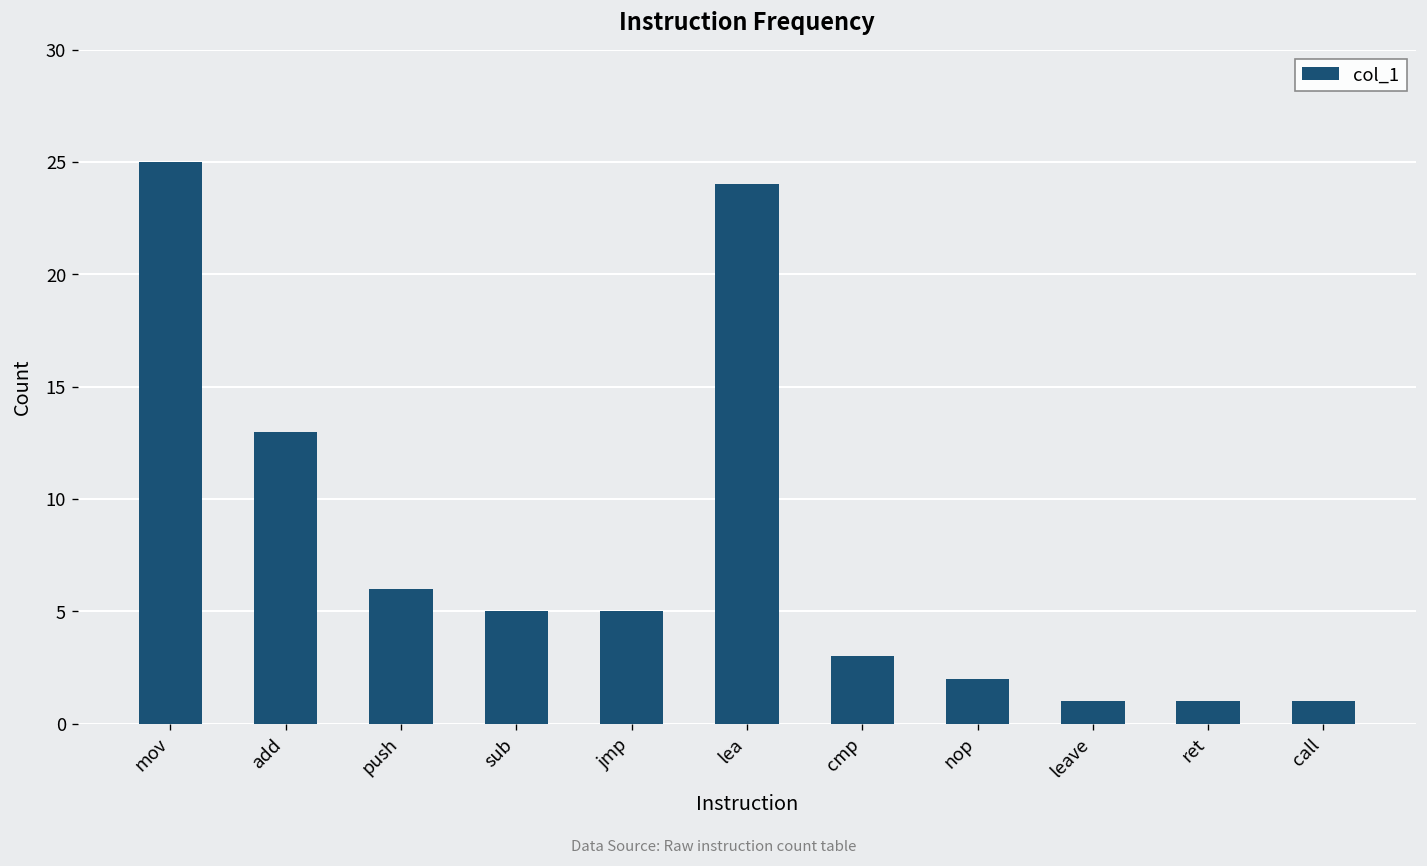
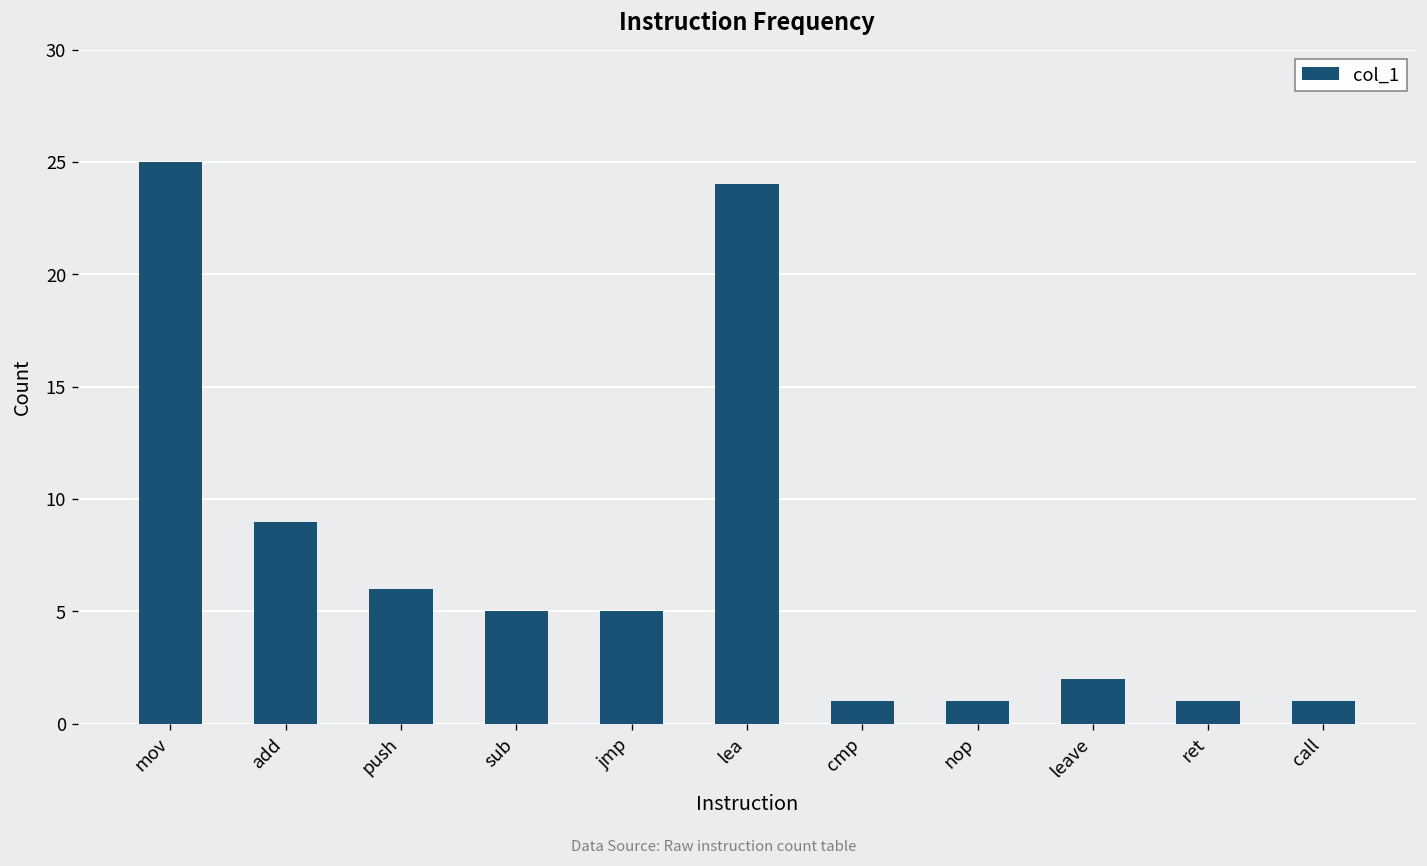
add: 13 -> 9
cmp: 3 -> 1
nop: 2 -> 1
leave: 1 -> 2
